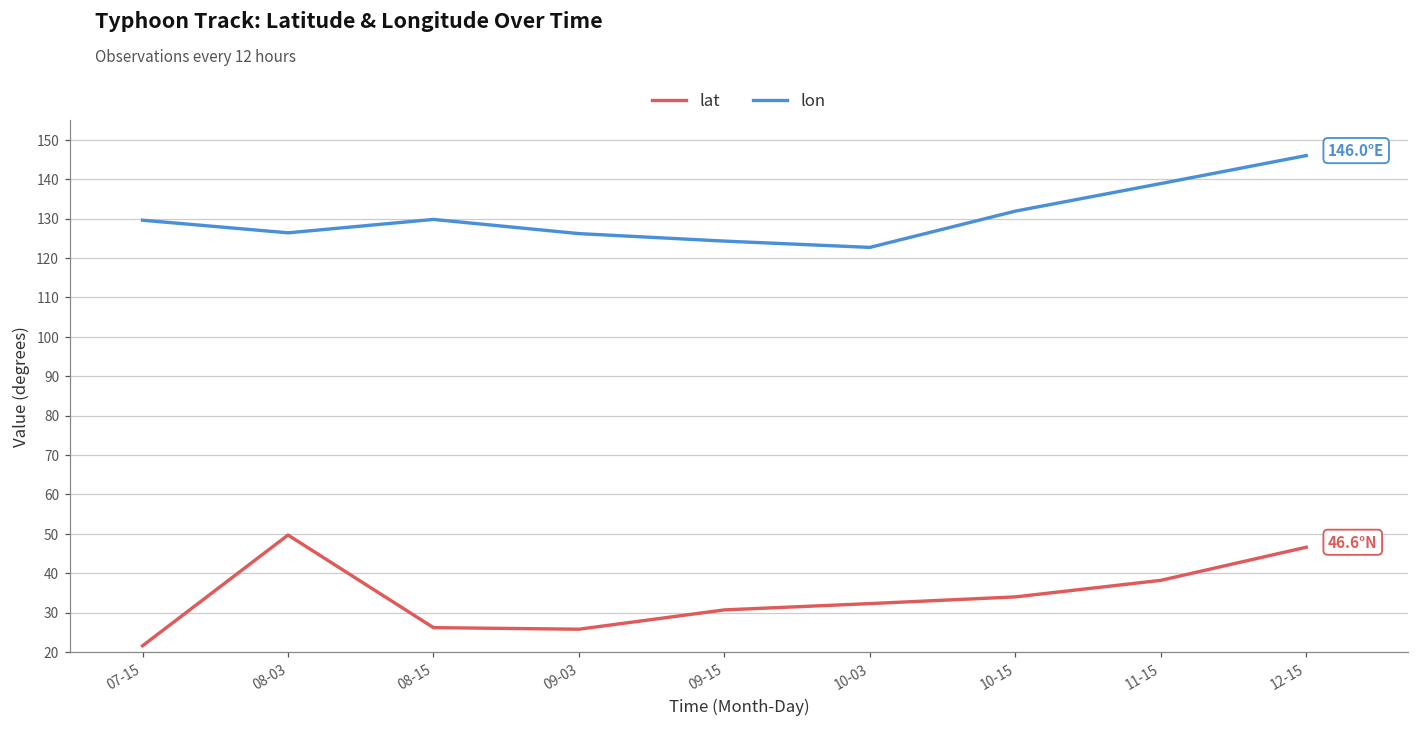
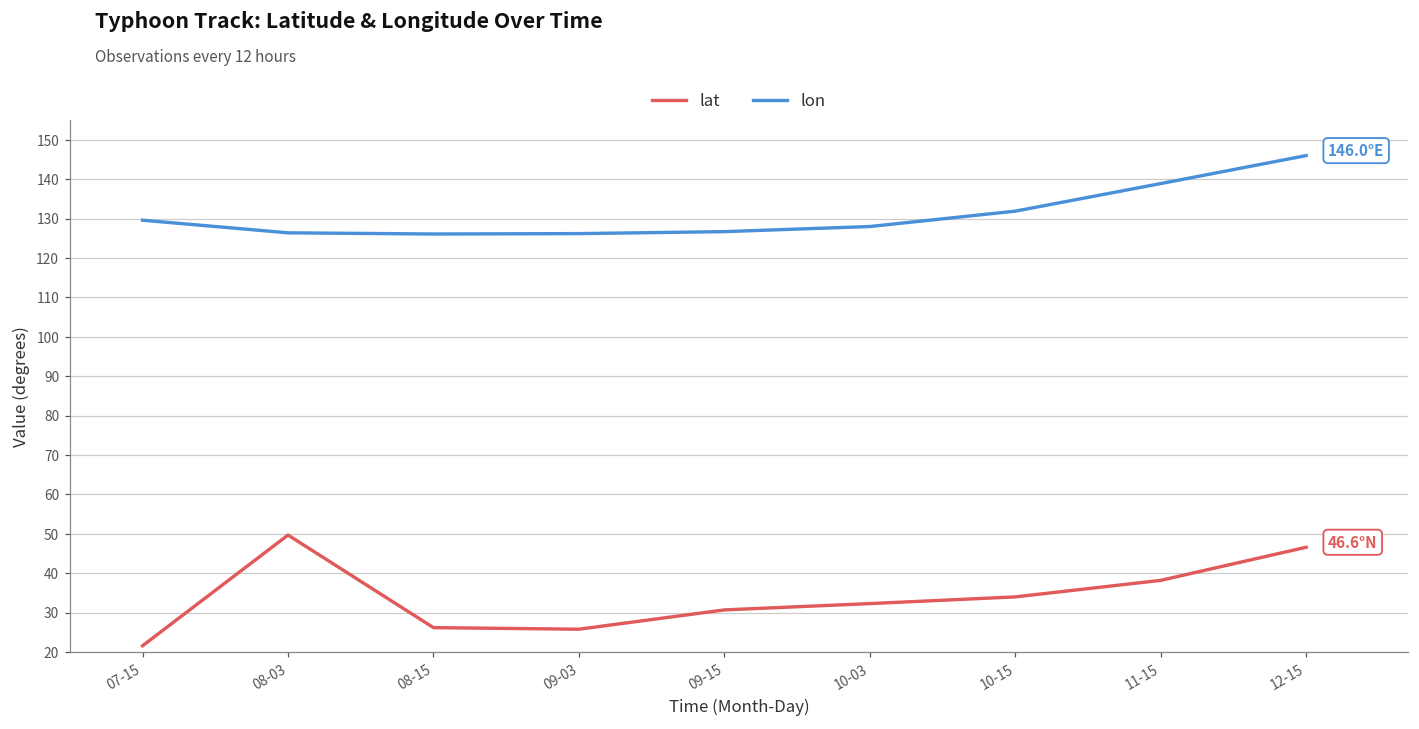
lon, 08-15: 130 -> 126
lon, 09-15: 124 -> 127
lon, 10-03: 123 -> 128
